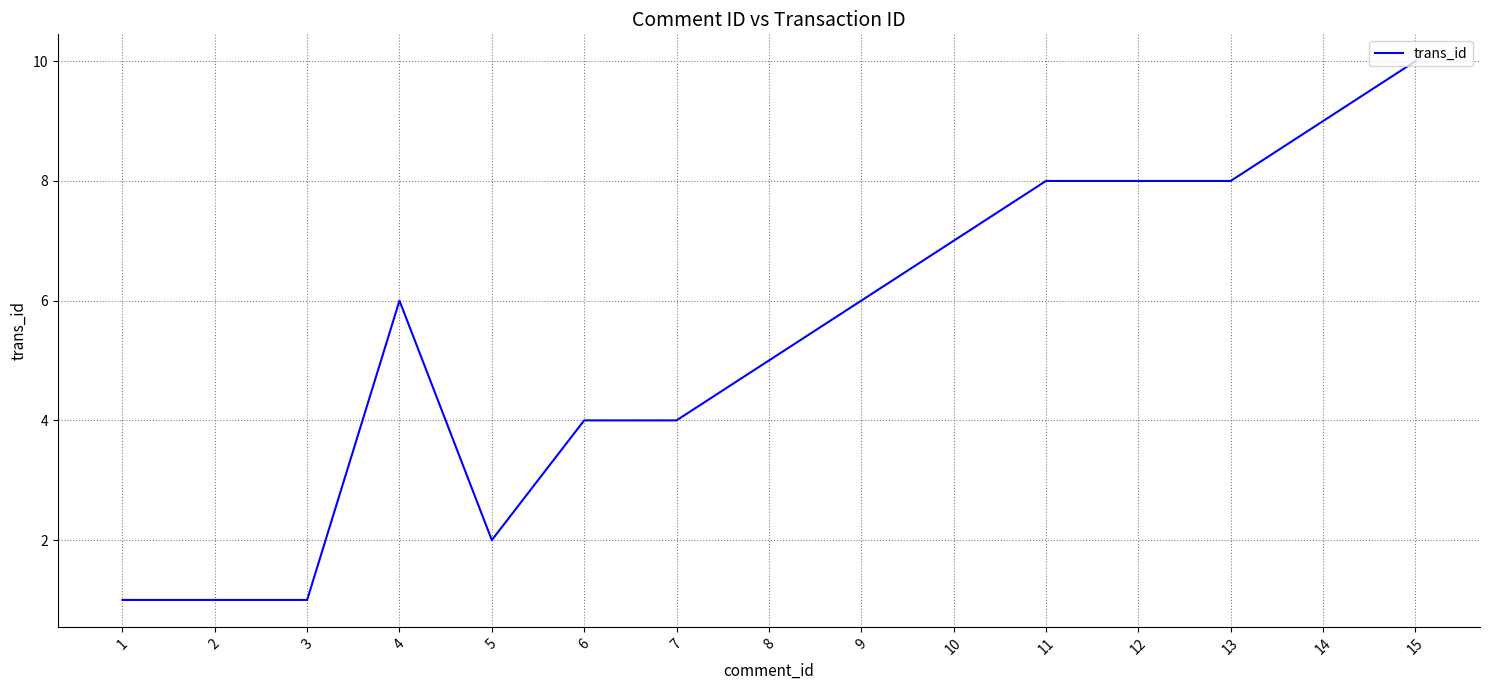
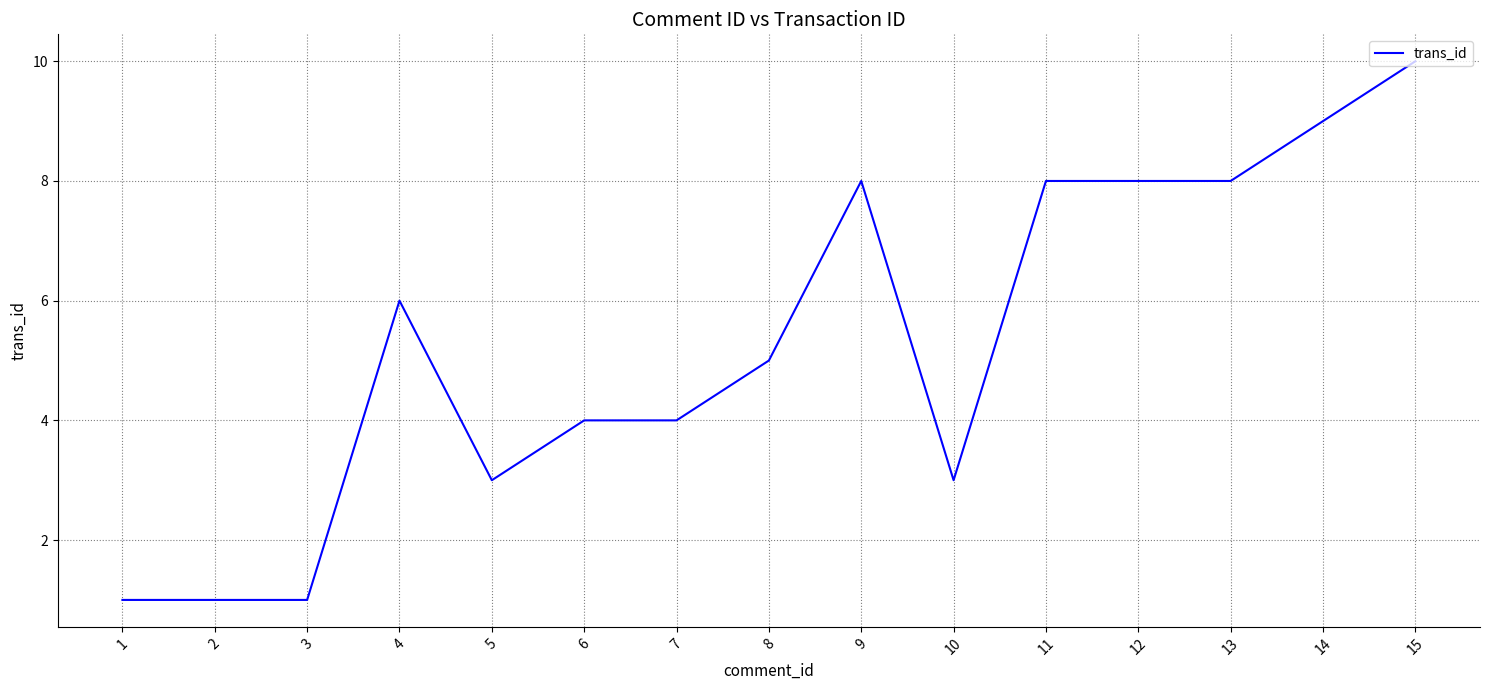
5: 2 -> 3
9: 6 -> 8
10: 7 -> 3
